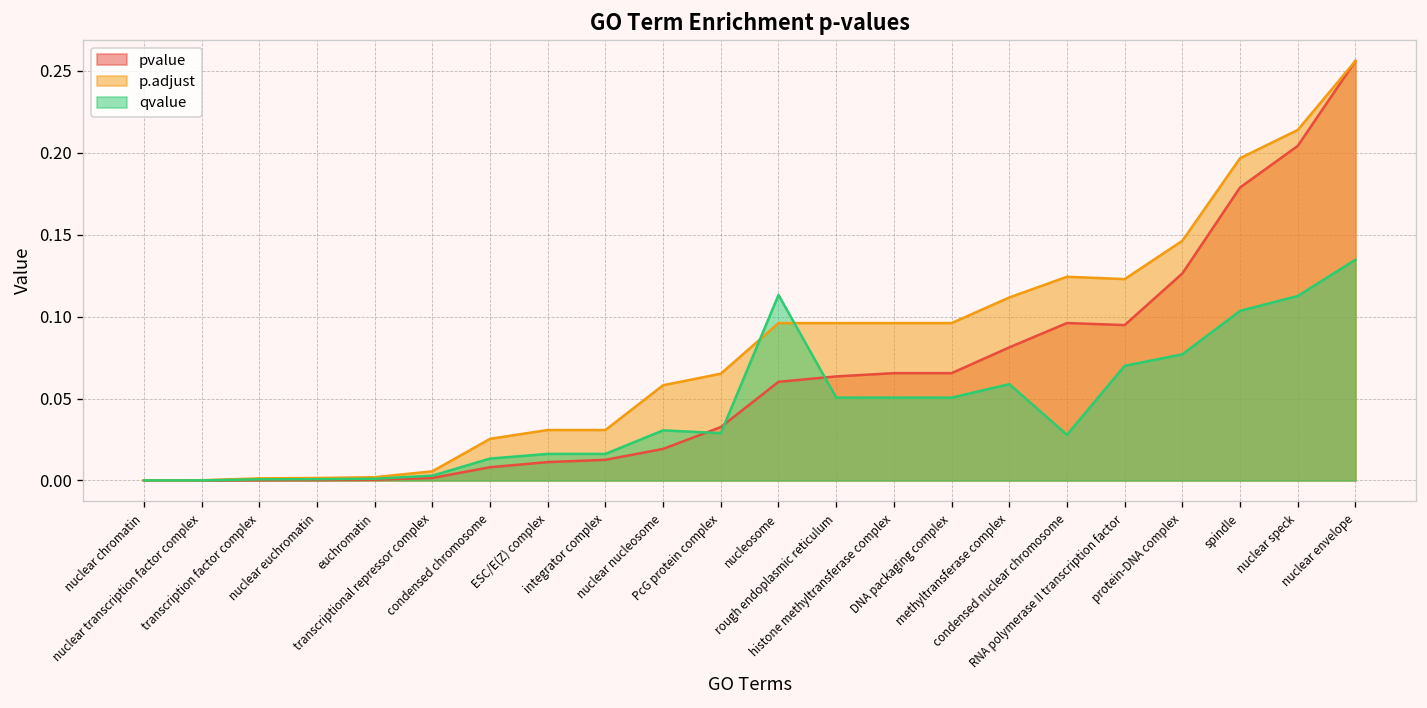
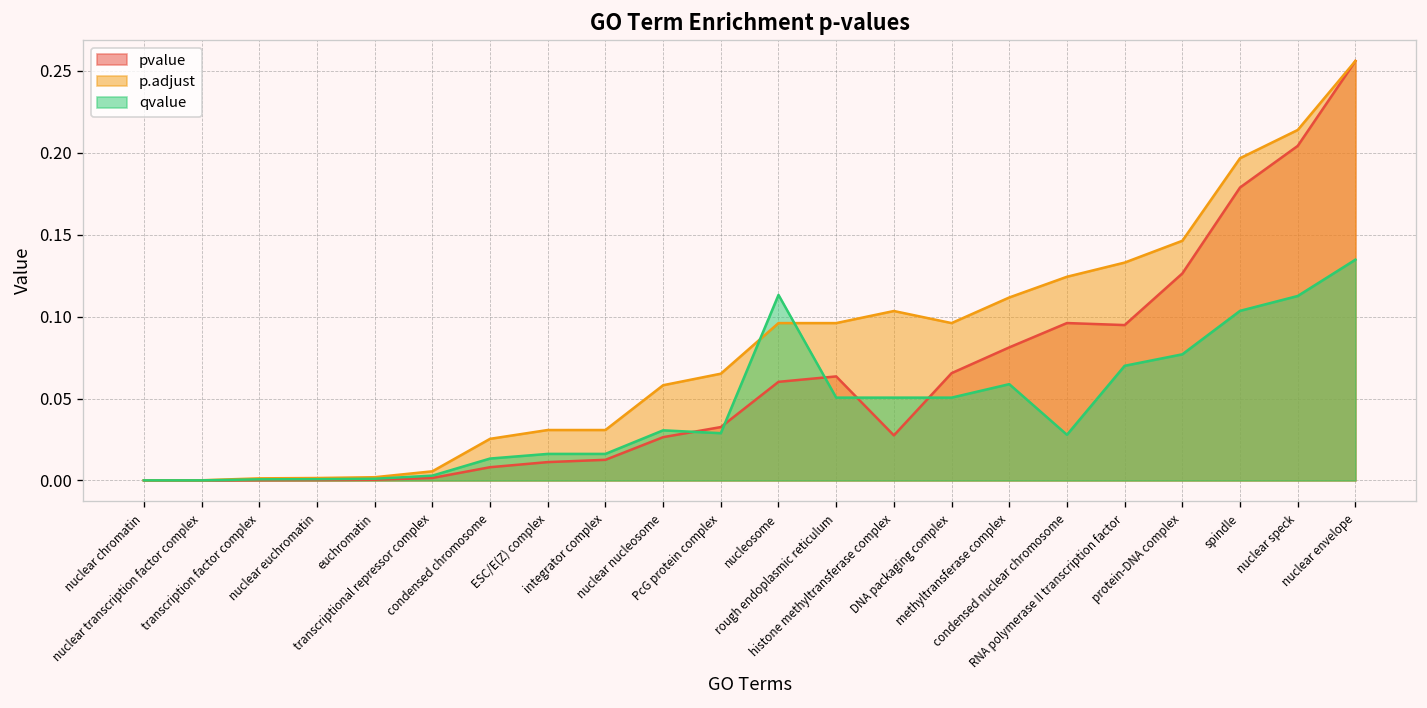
pvalue, nuclear nucleosome: 0.019 -> 0.026
pvalue, histone methyltransferase complex: 0.065 -> 0.027
p.adjust, histone methyltransferase complex: 0.096 -> 0.103
p.adjust, RNA polymerase II transcription factor: 0.123 -> 0.133
